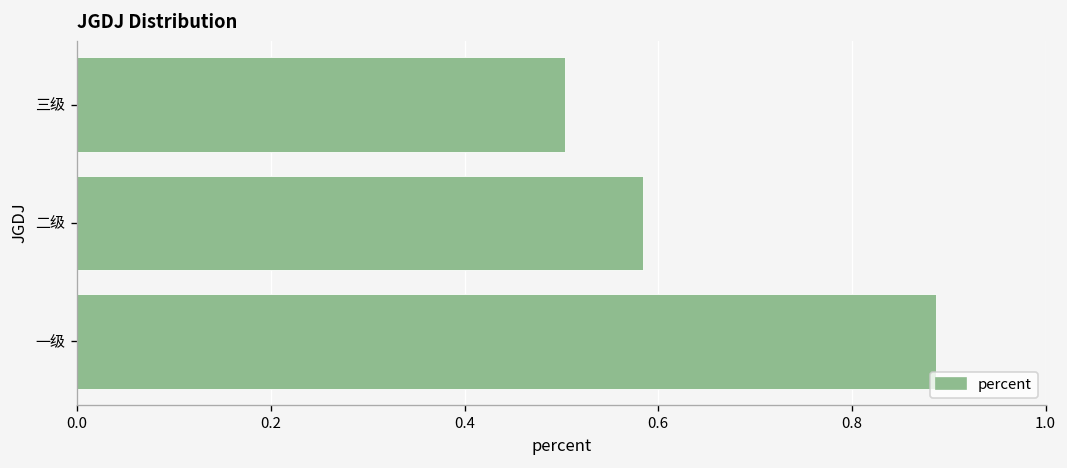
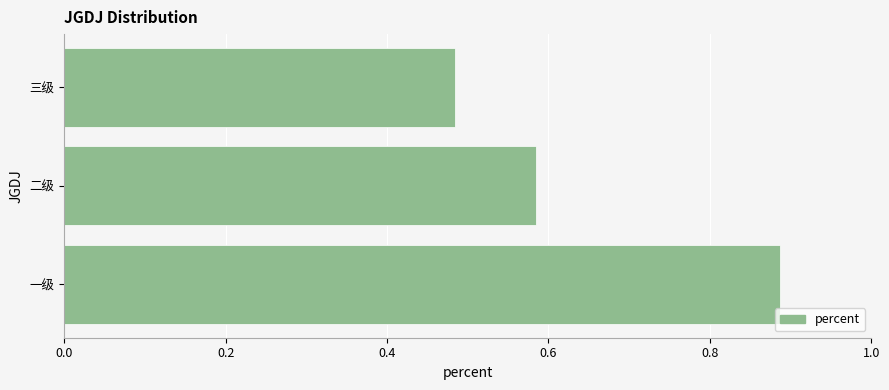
三级: 0.50 -> 0.48
